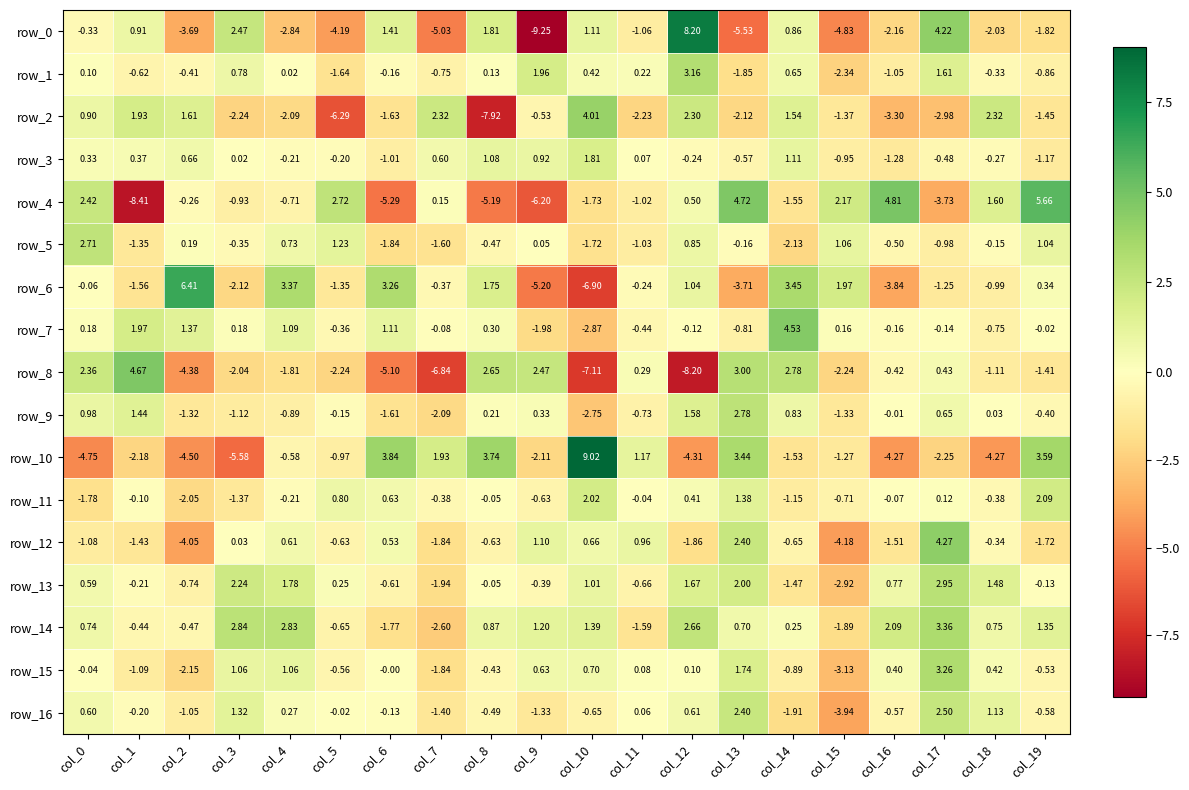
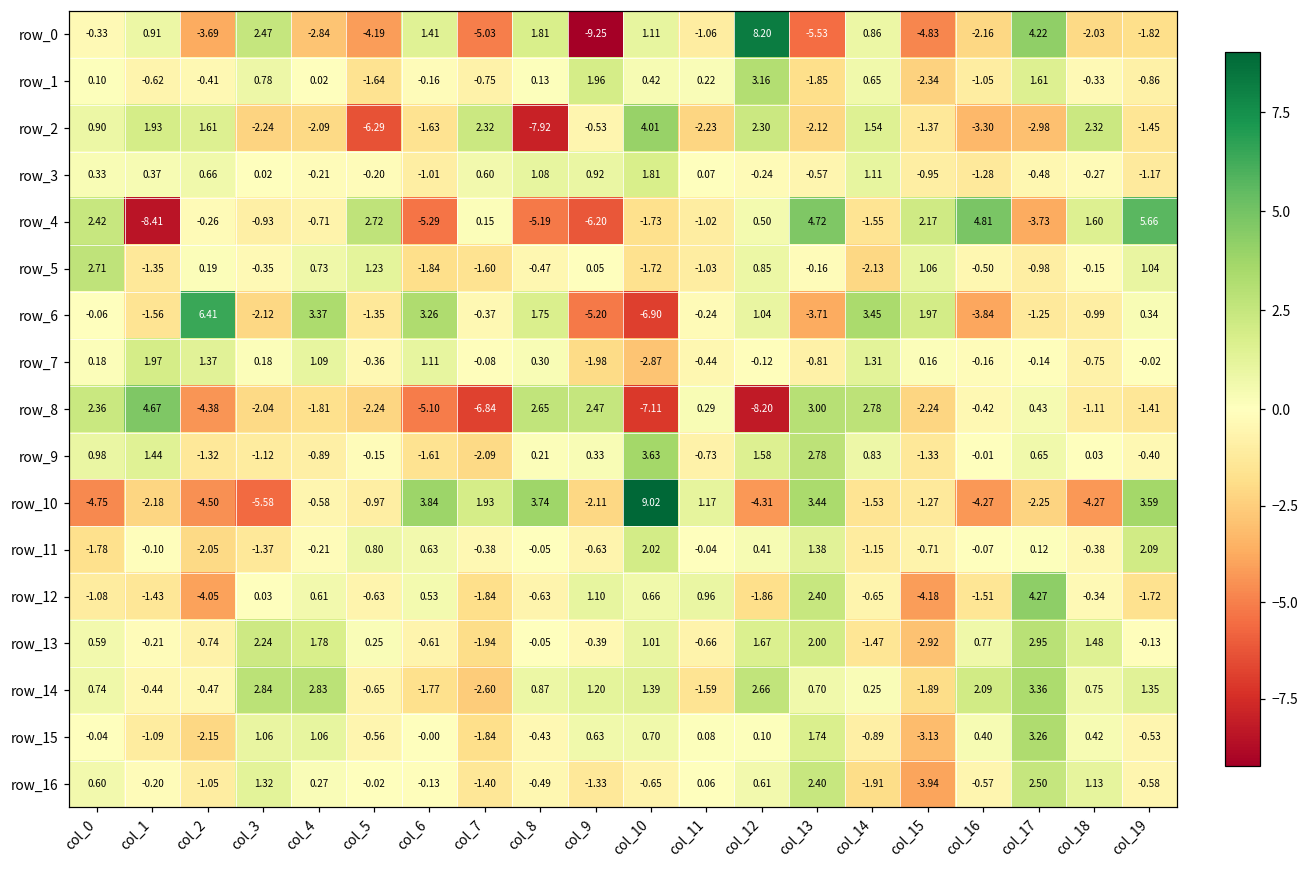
row_7, col_14: 4.53 -> 1.31
row_9, col_10: -2.75 -> 3.63
